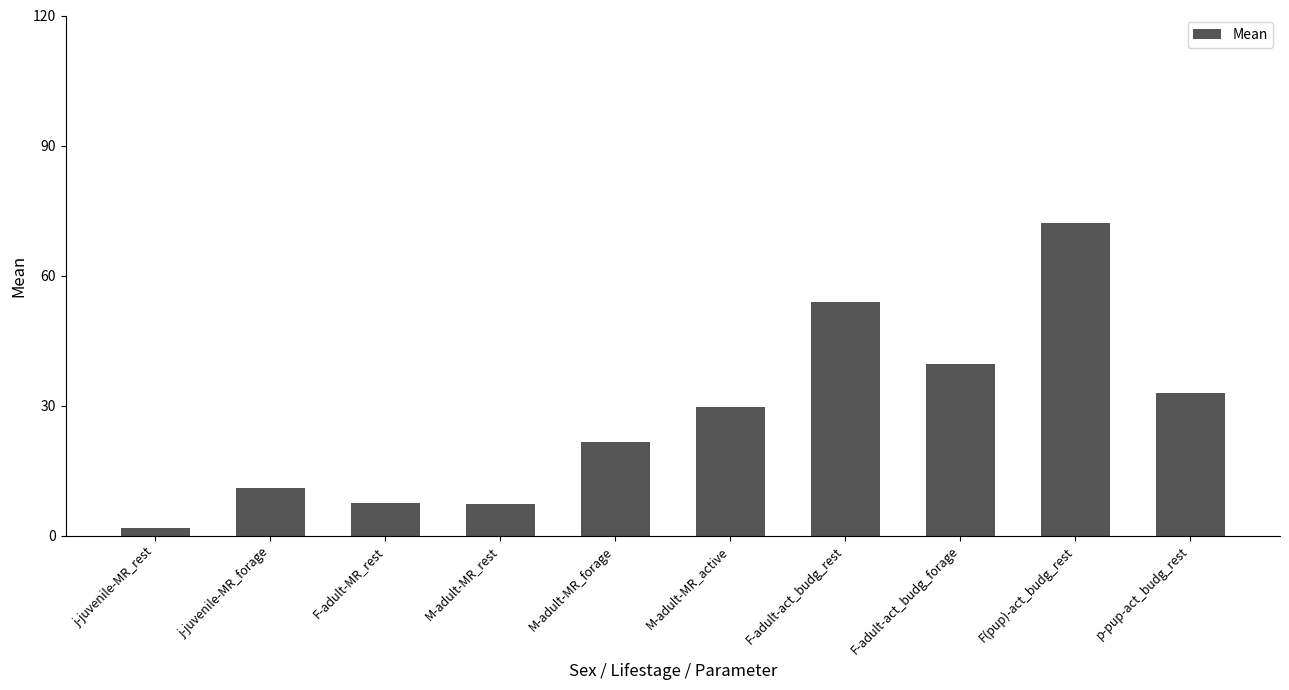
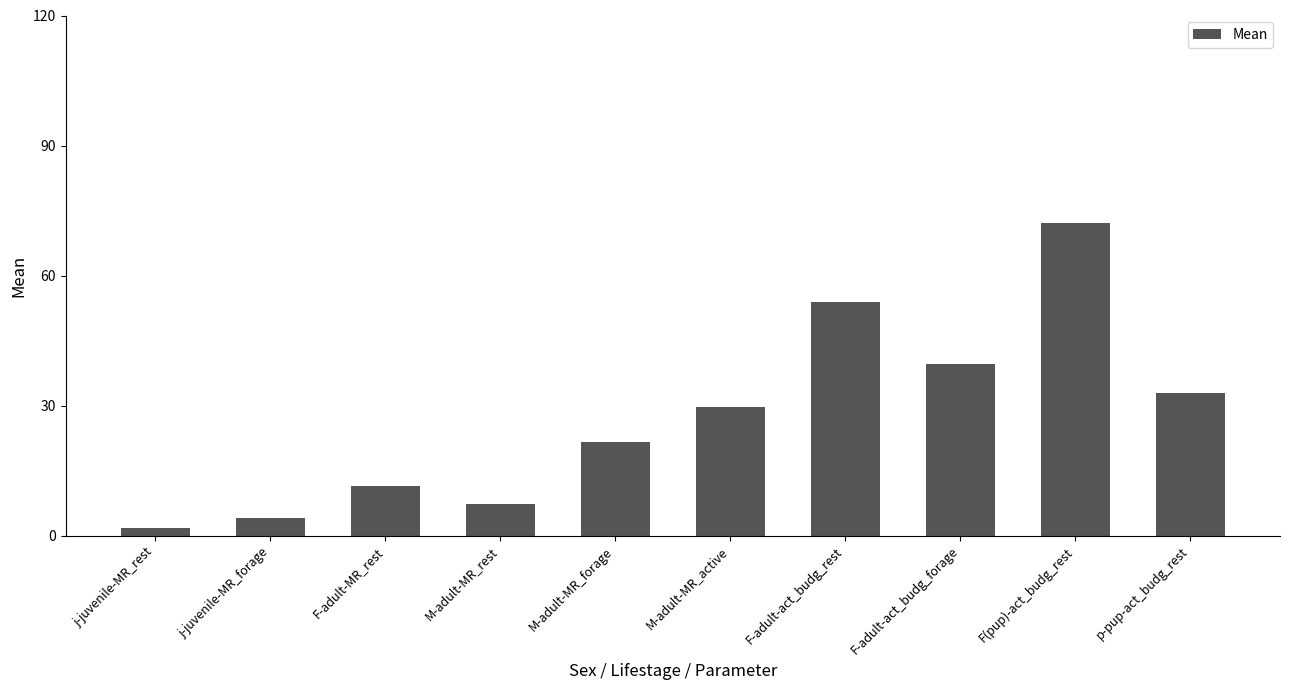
j-juvenile-MR_forage: 11 -> 4
F-adult-MR_rest: 8 -> 11
